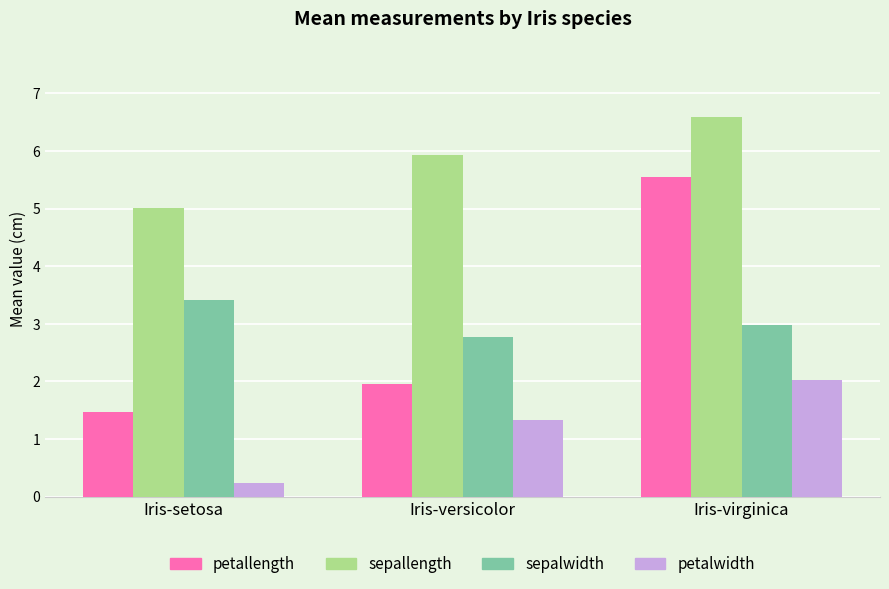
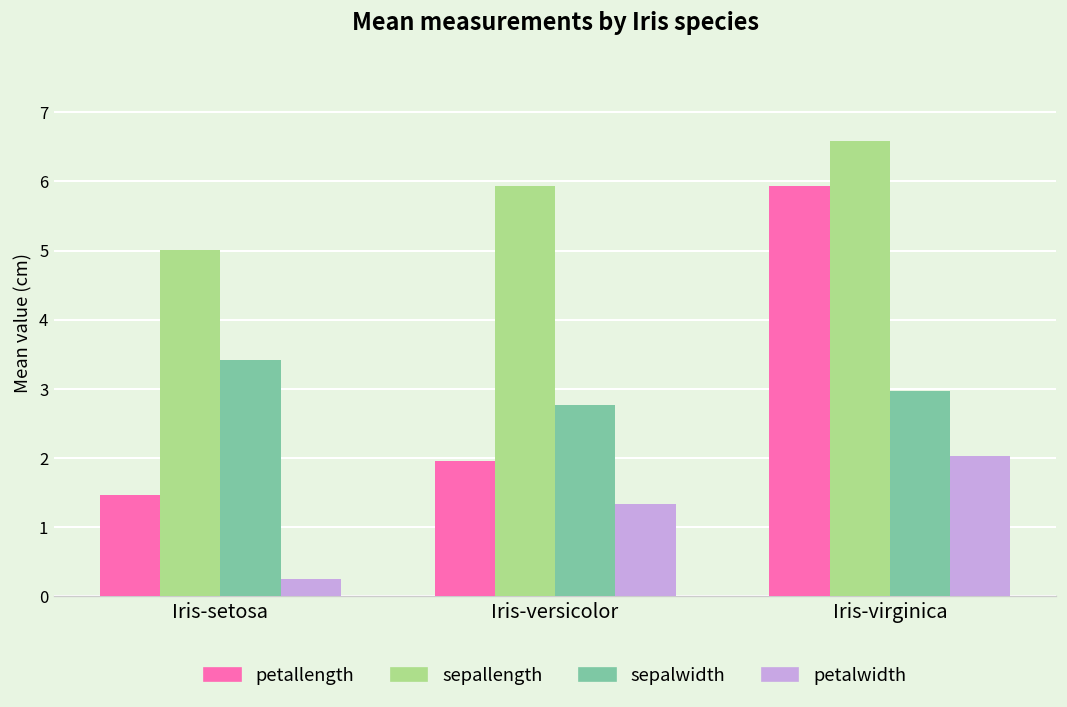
petallength, Iris-virginica: 5.6 -> 5.9
